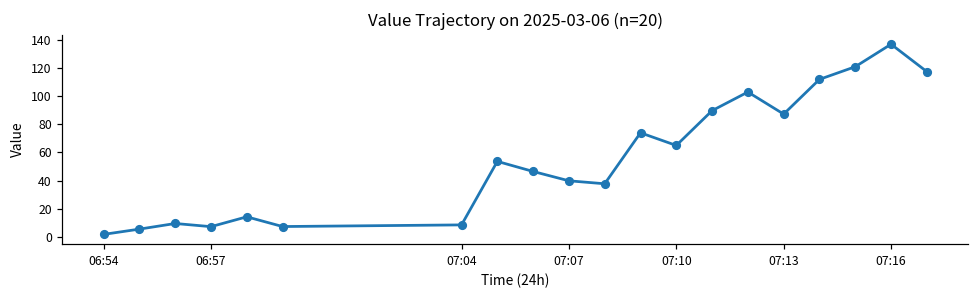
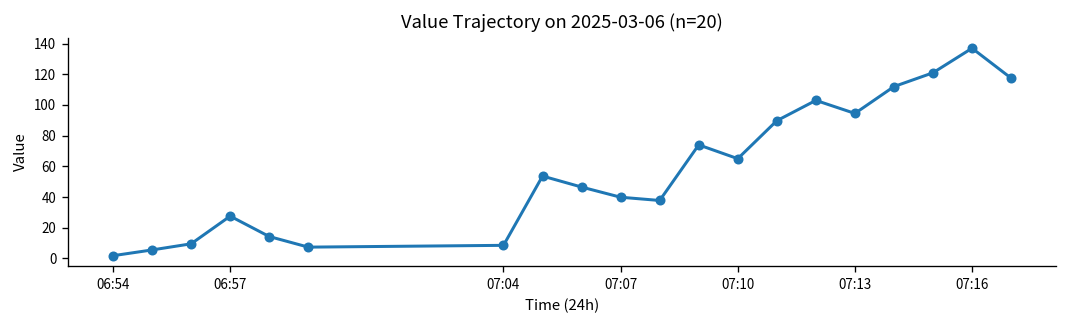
06:57: 7 -> 28
07:13: 87 -> 95
